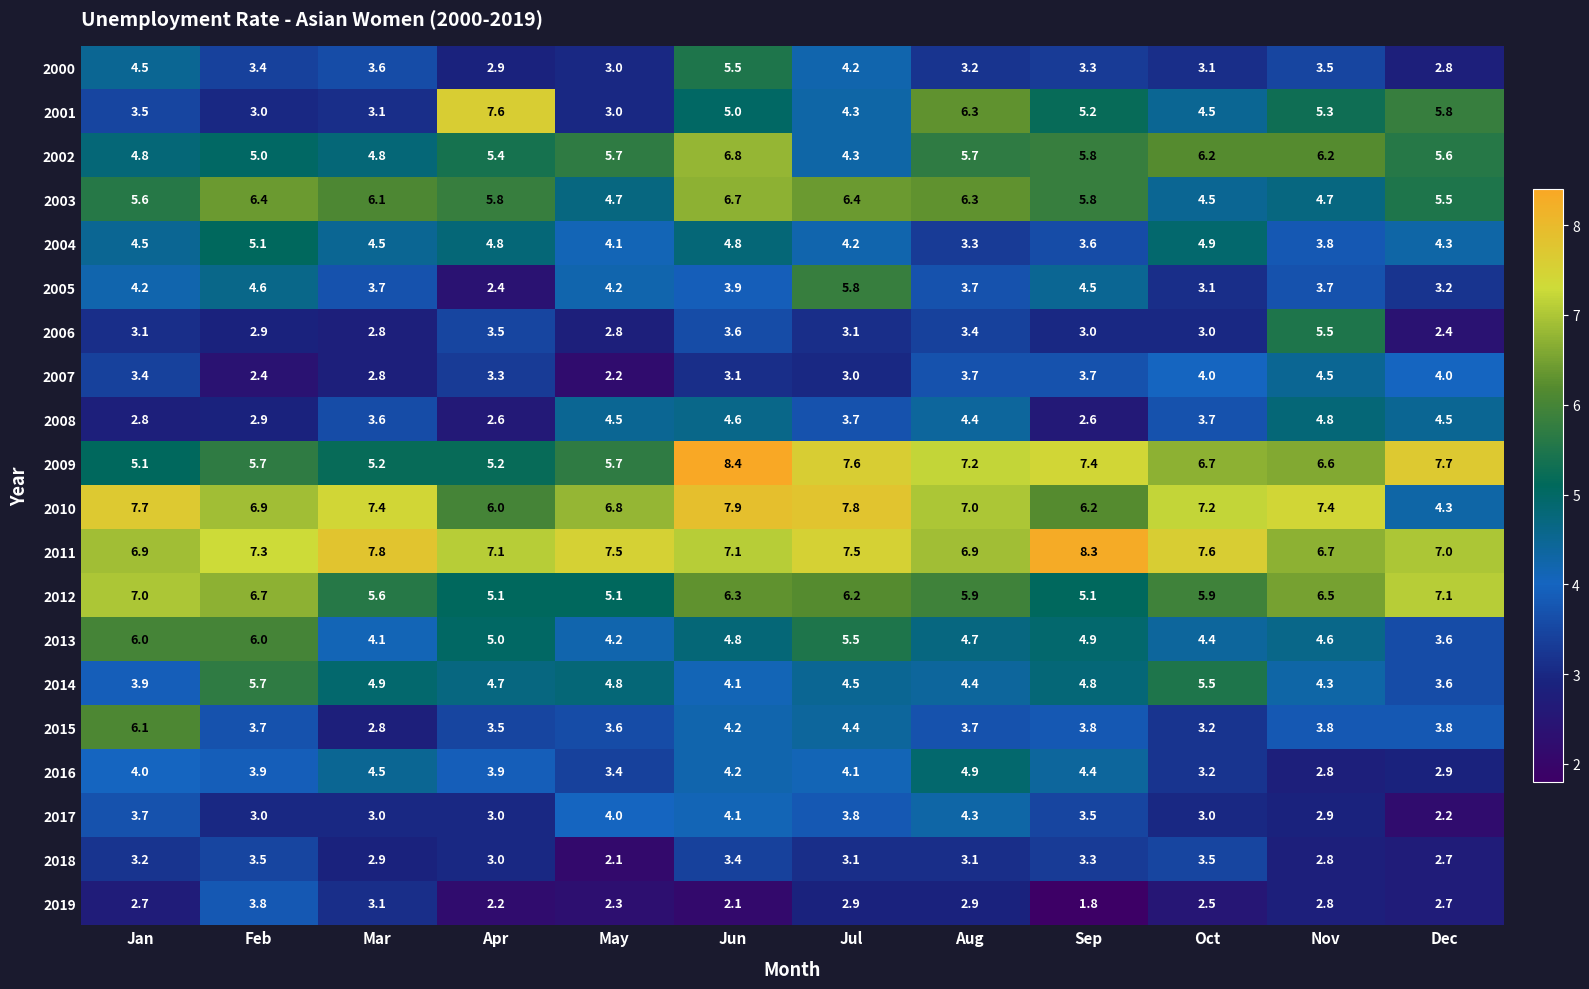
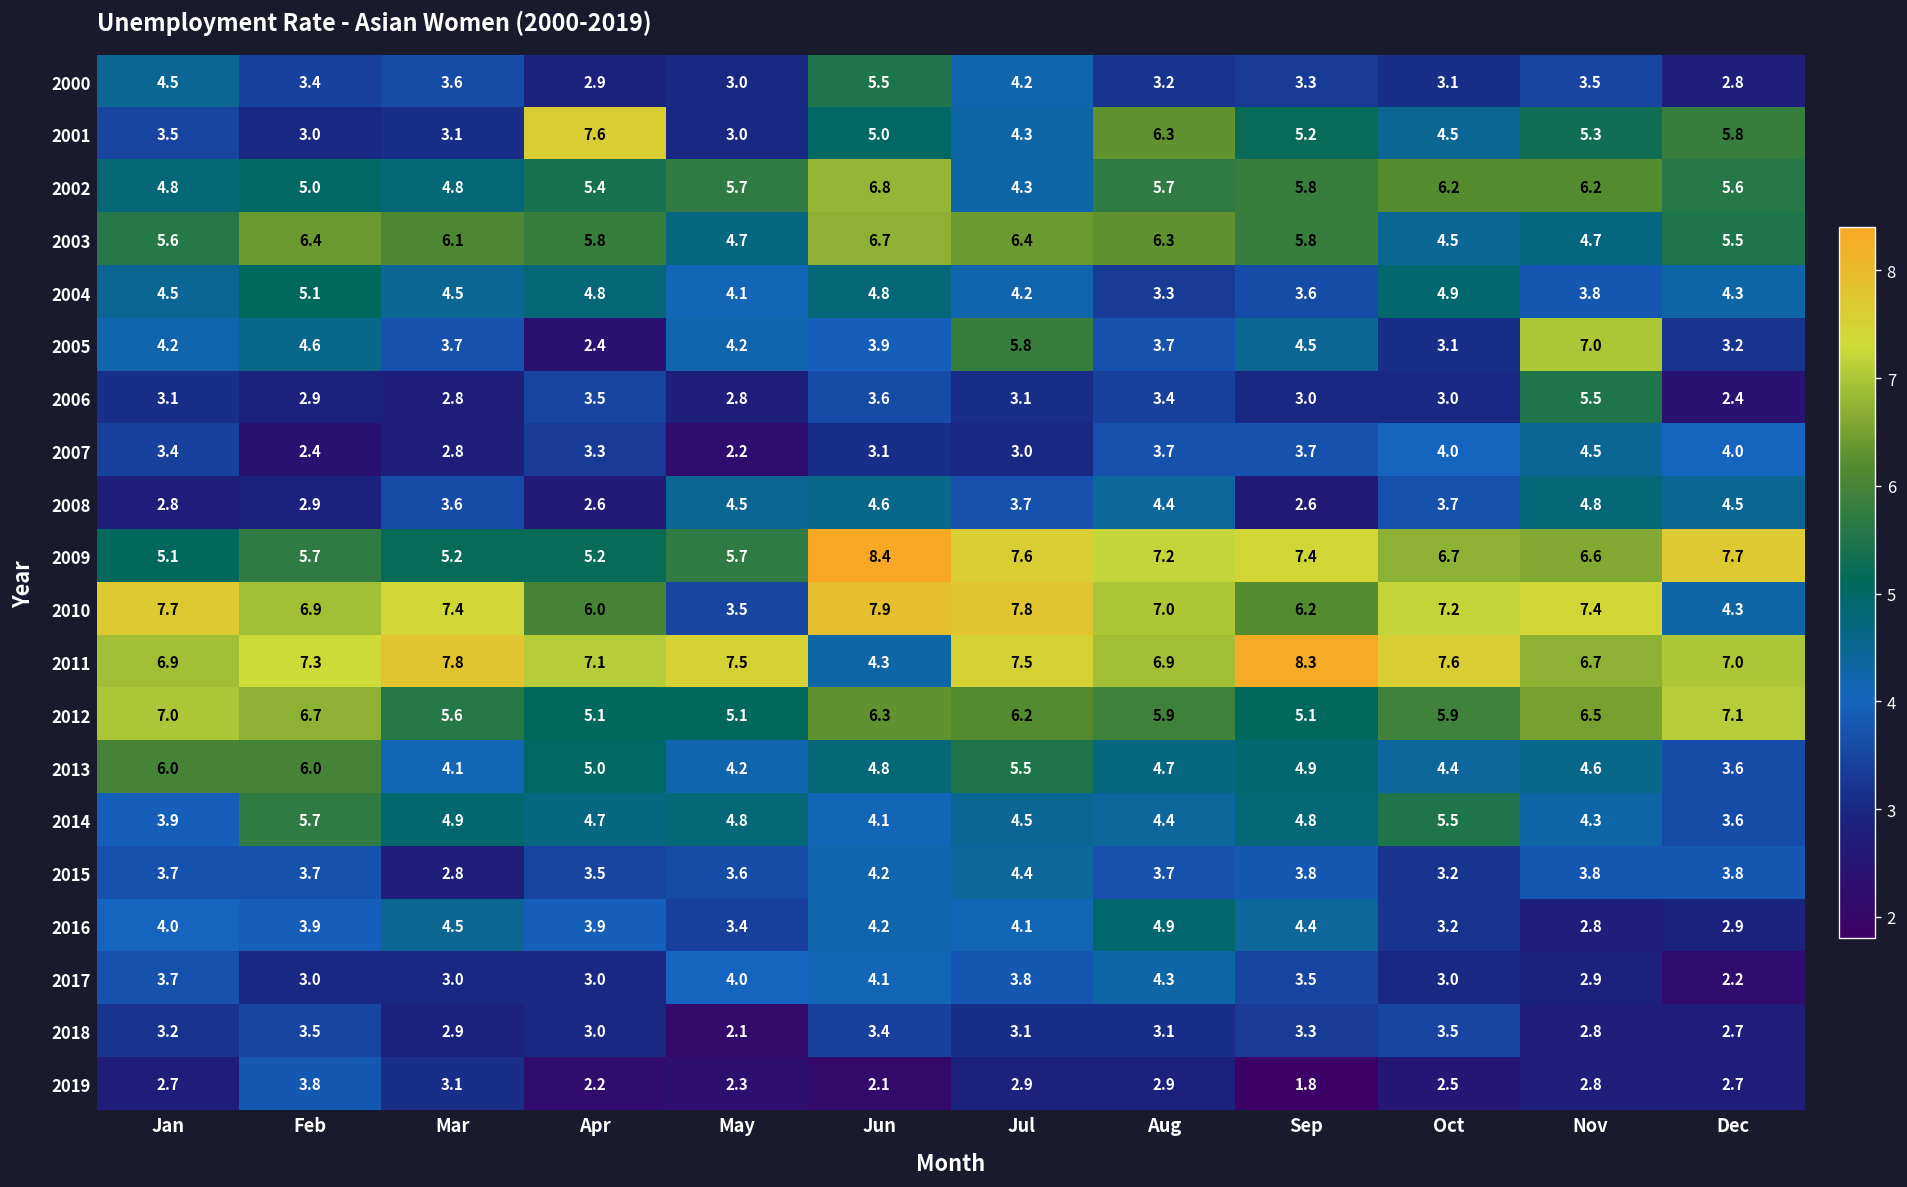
2005, Nov: 3.7 -> 7.0
2010, May: 6.8 -> 3.5
2011, Jun: 7.1 -> 4.3
2015, Jan: 6.1 -> 3.7
